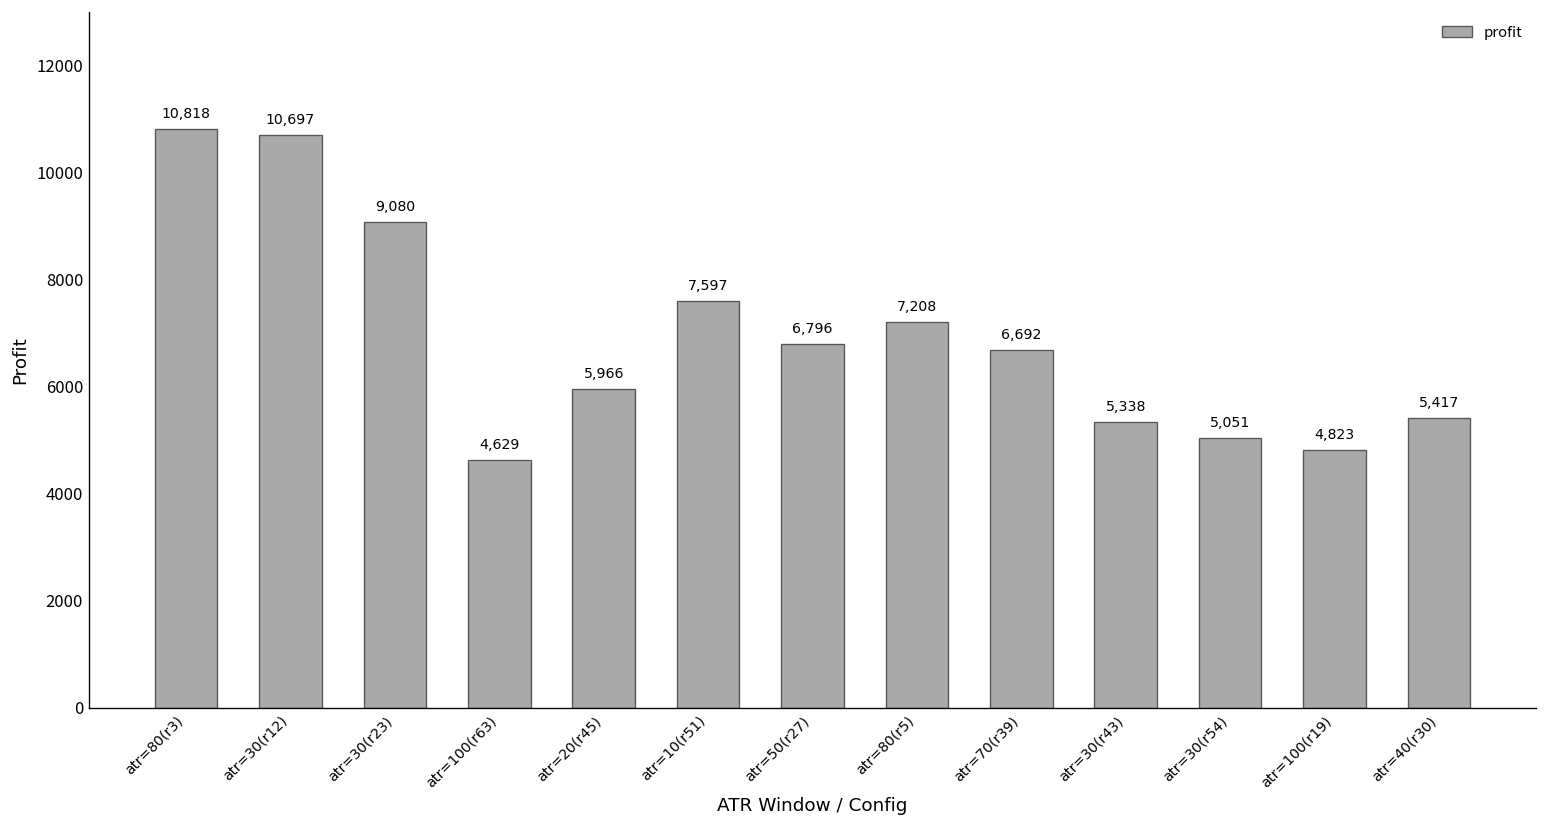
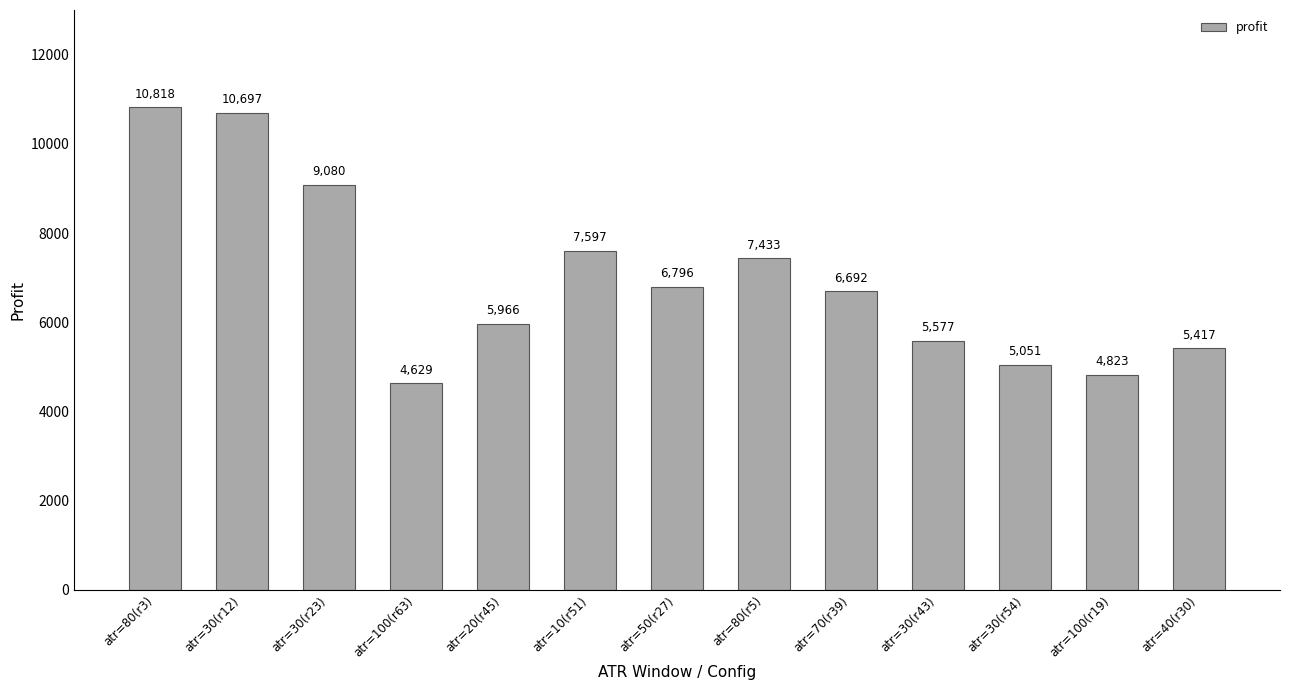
atr=80(r5): 7,208 -> 7,433
atr=30(r43): 5,338 -> 5,577
